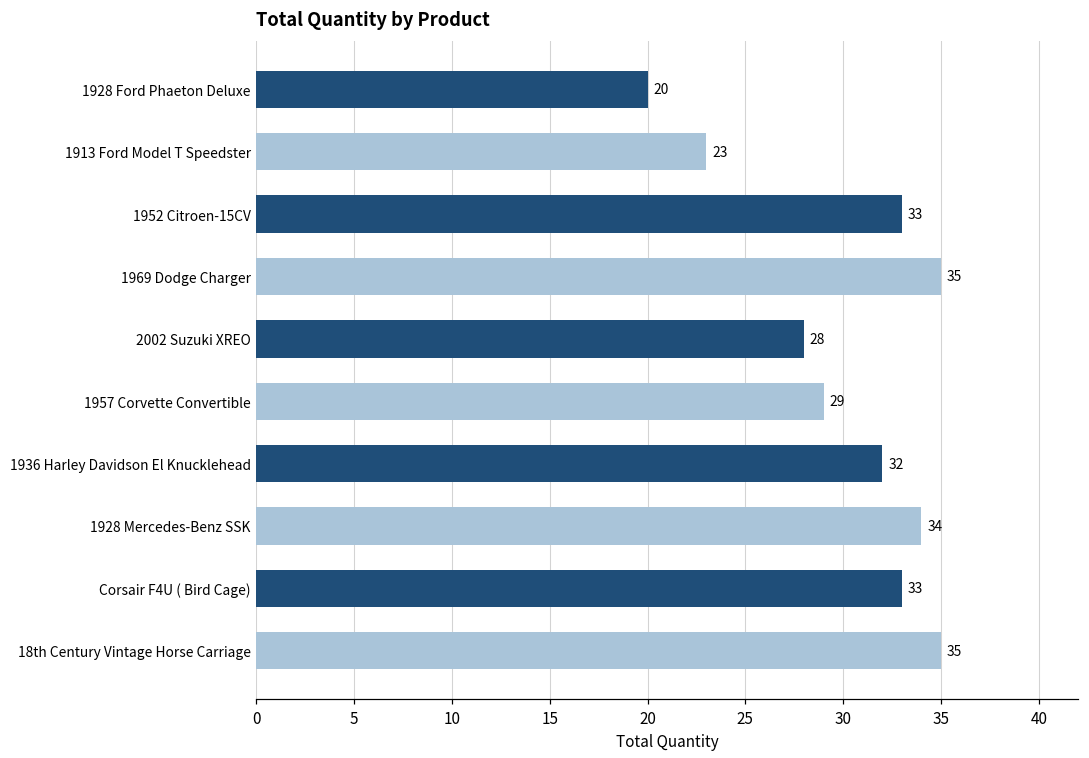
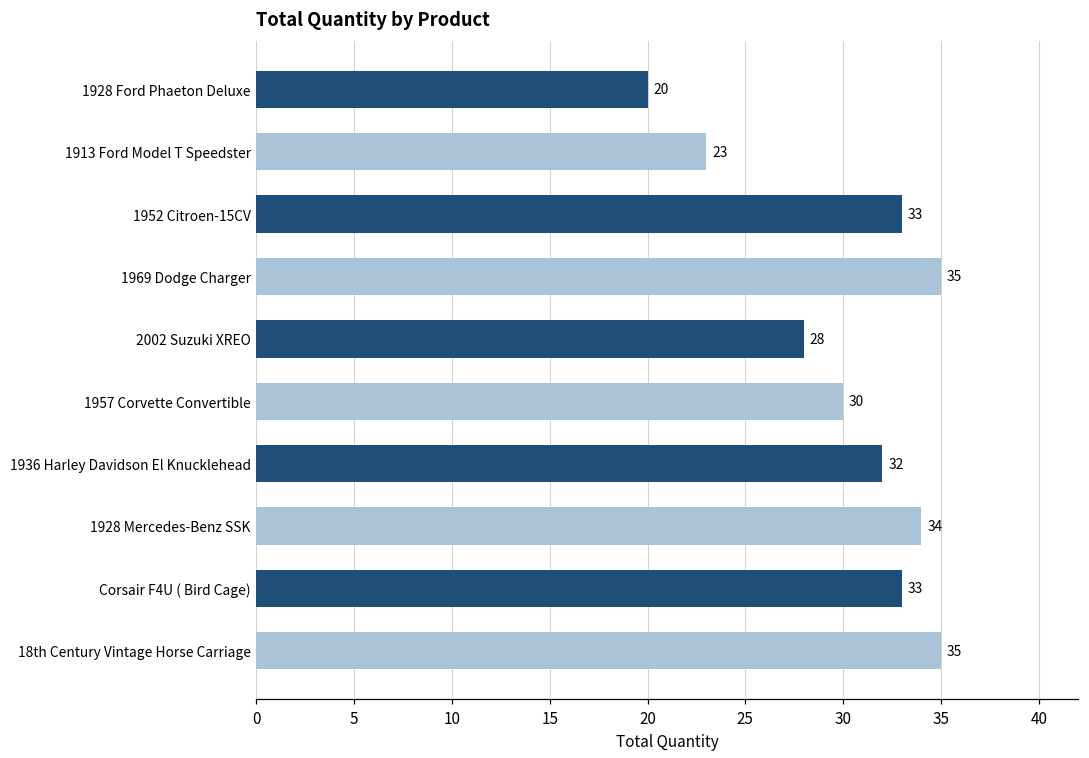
1957 Corvette Convertible: 29 -> 30
